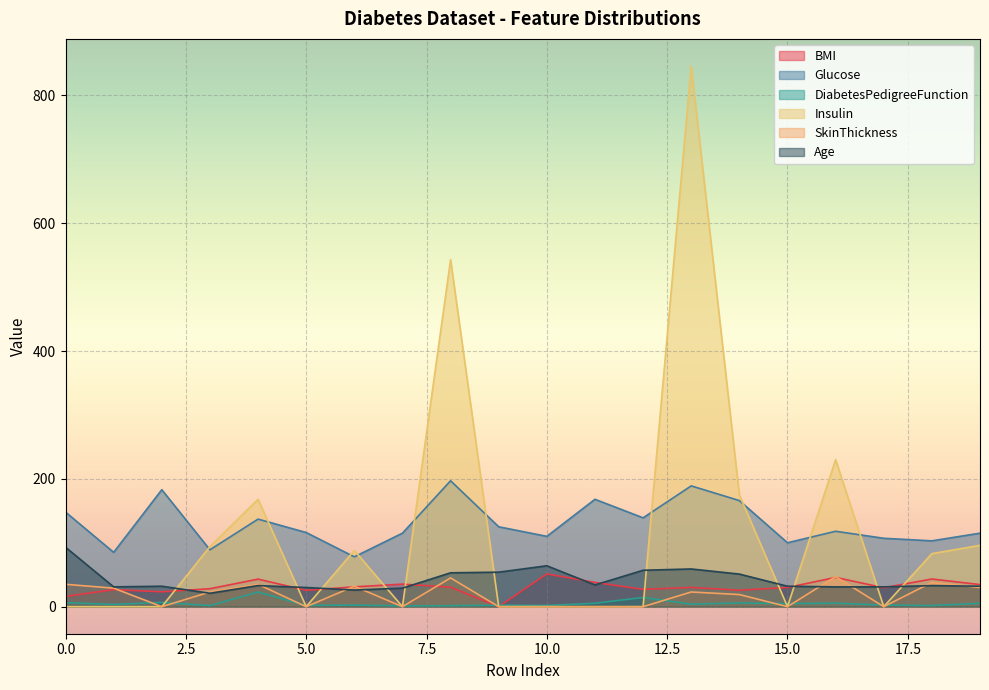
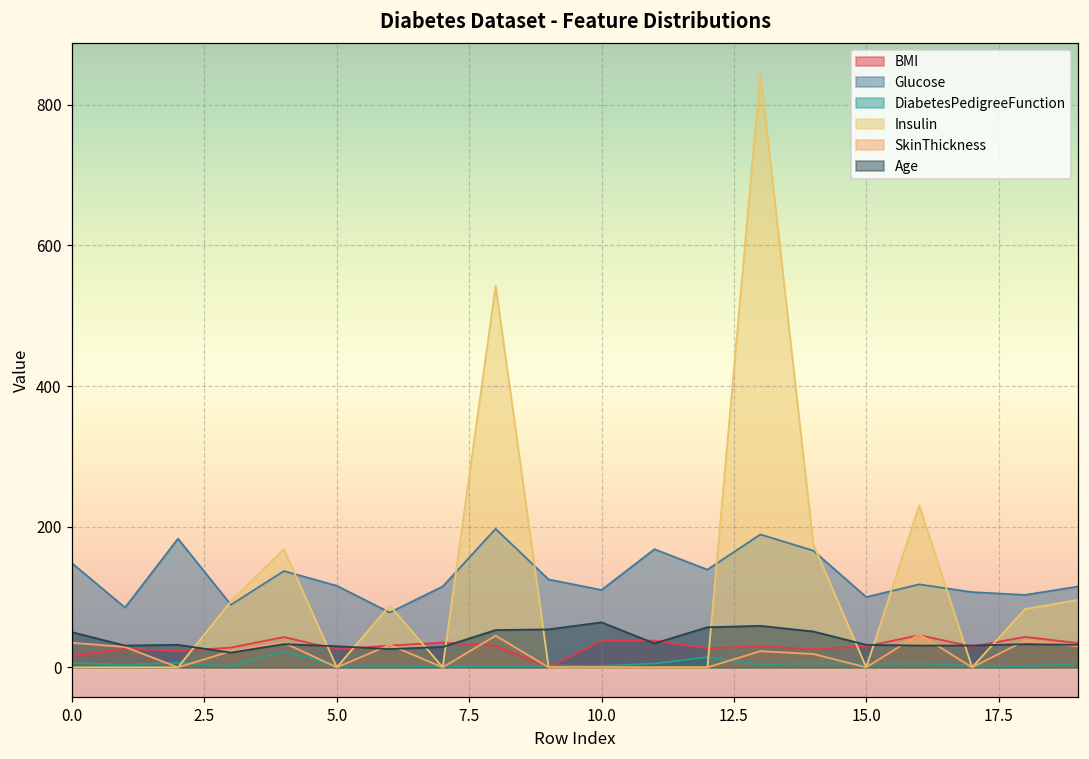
Age, 0.0: 90 -> 50
BMI, 10.0: 50 -> 40
